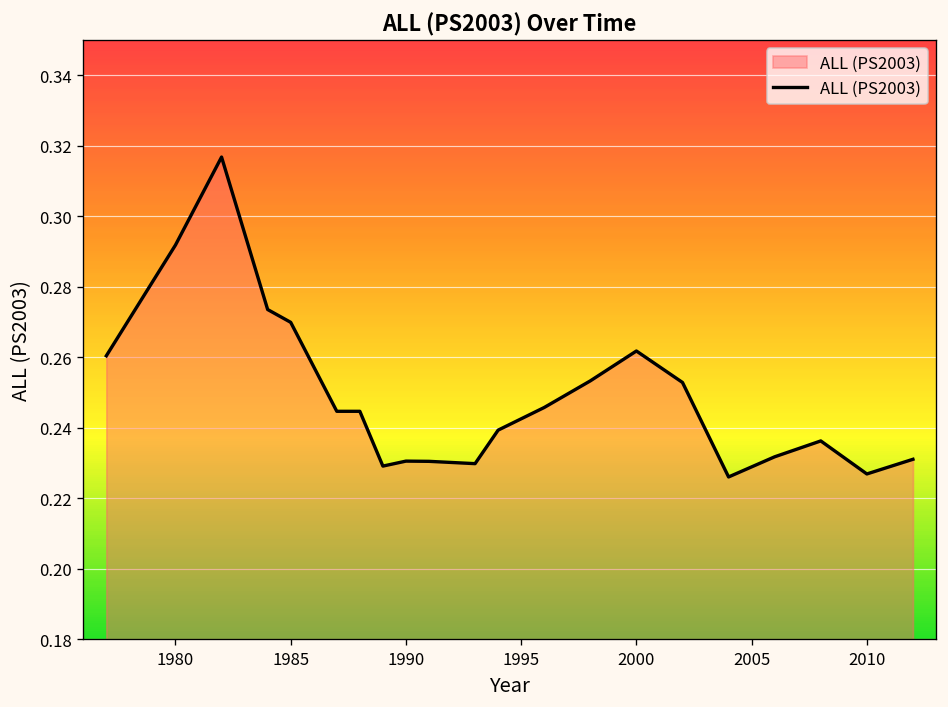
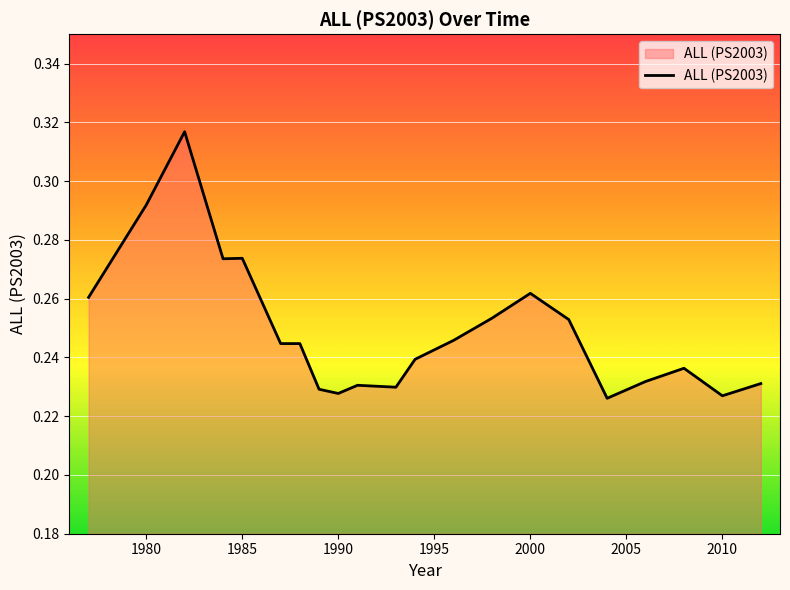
1985: 0.270 -> 0.274
1990: 0.231 -> 0.228
